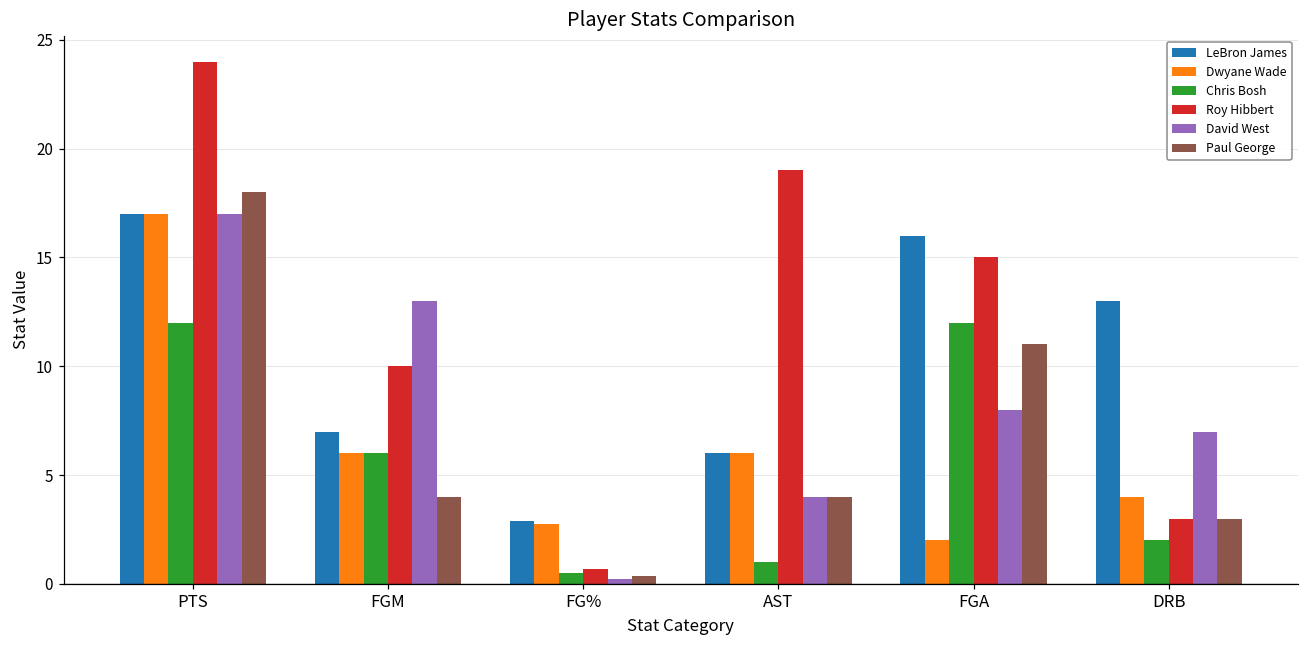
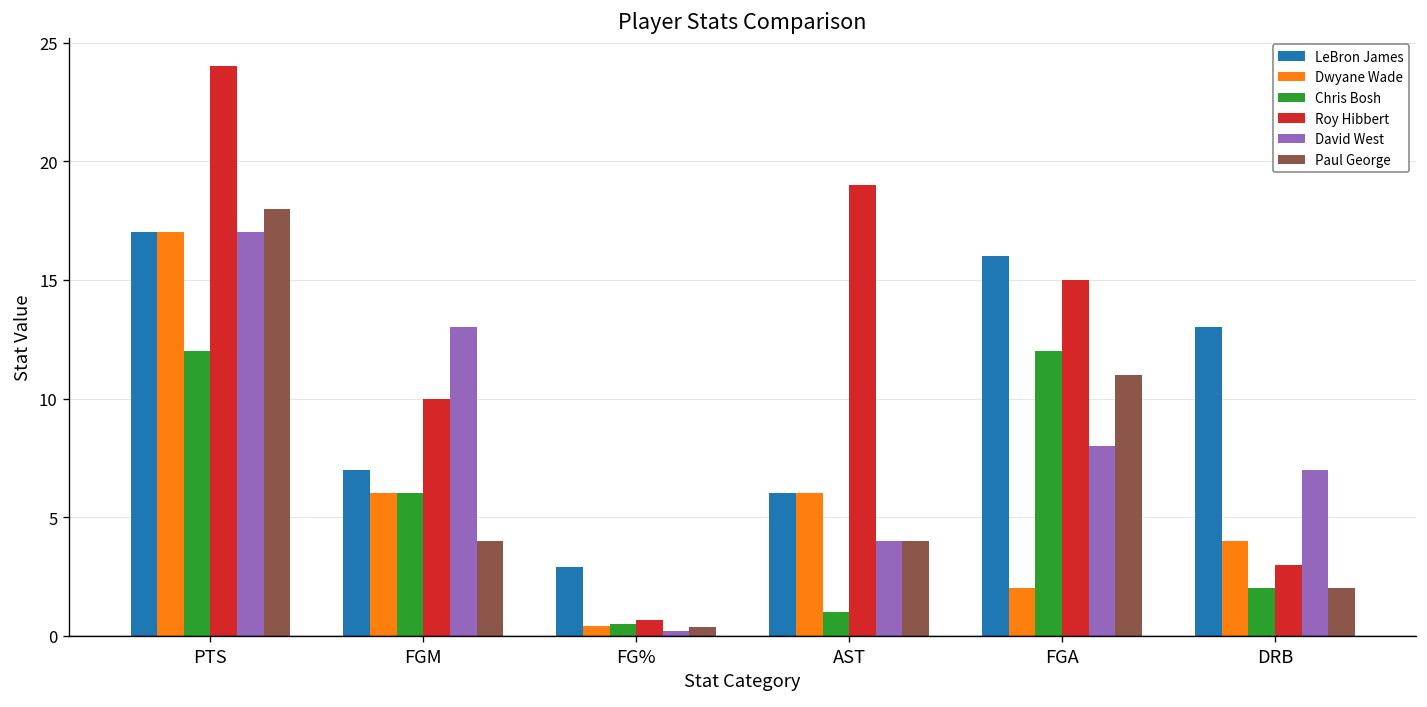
Dwyane Wade, FG%: 2.8 -> 0.4
Paul George, DRB: 3 -> 2
